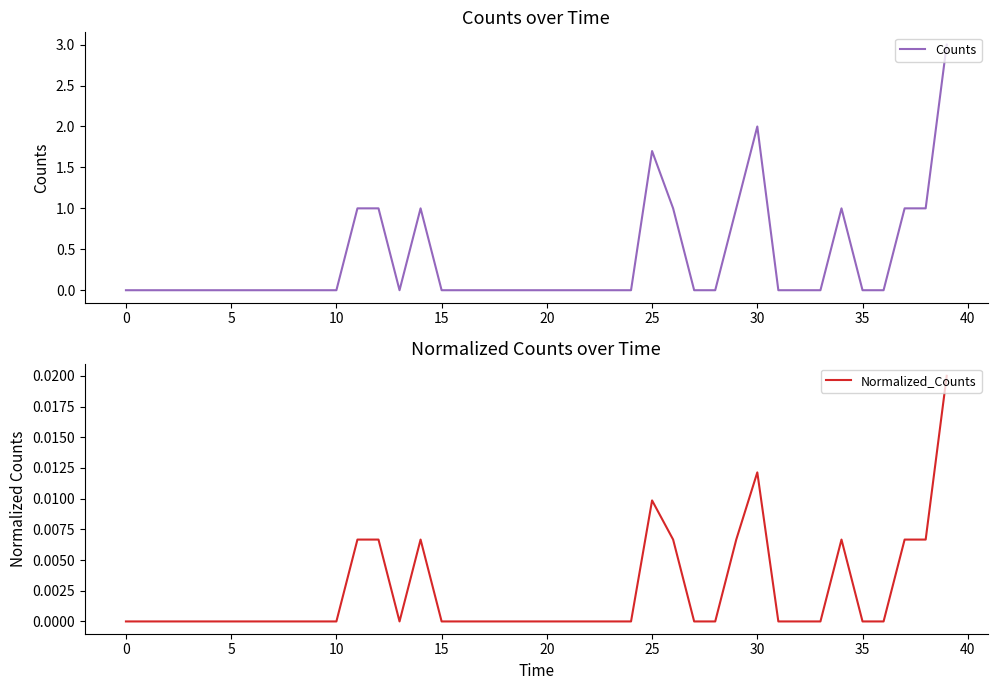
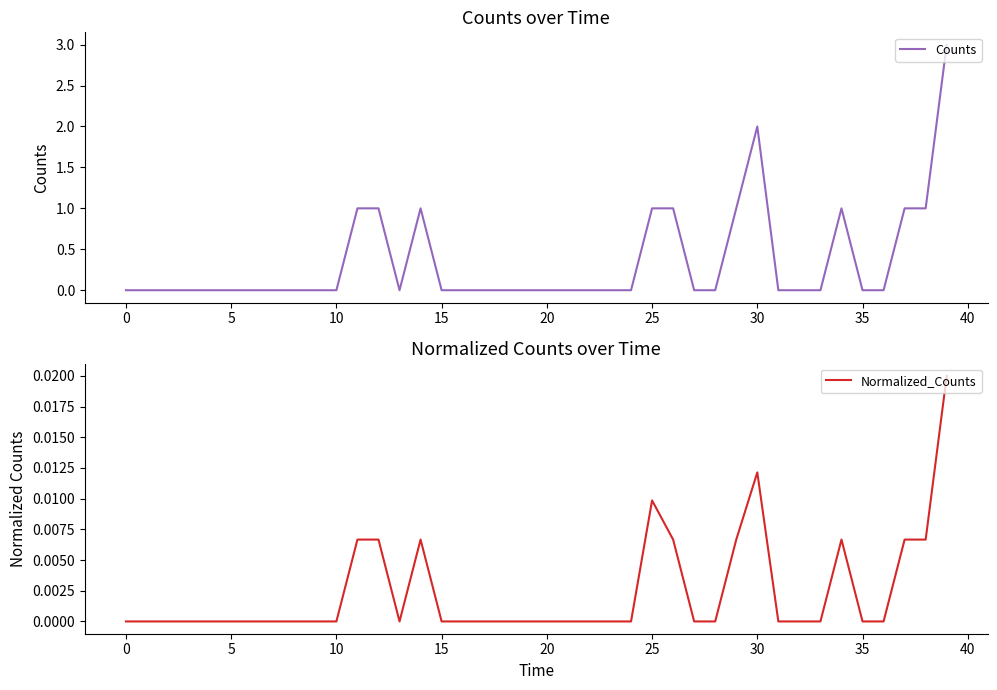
Counts over Time, 25: 1.7 -> 1.0
